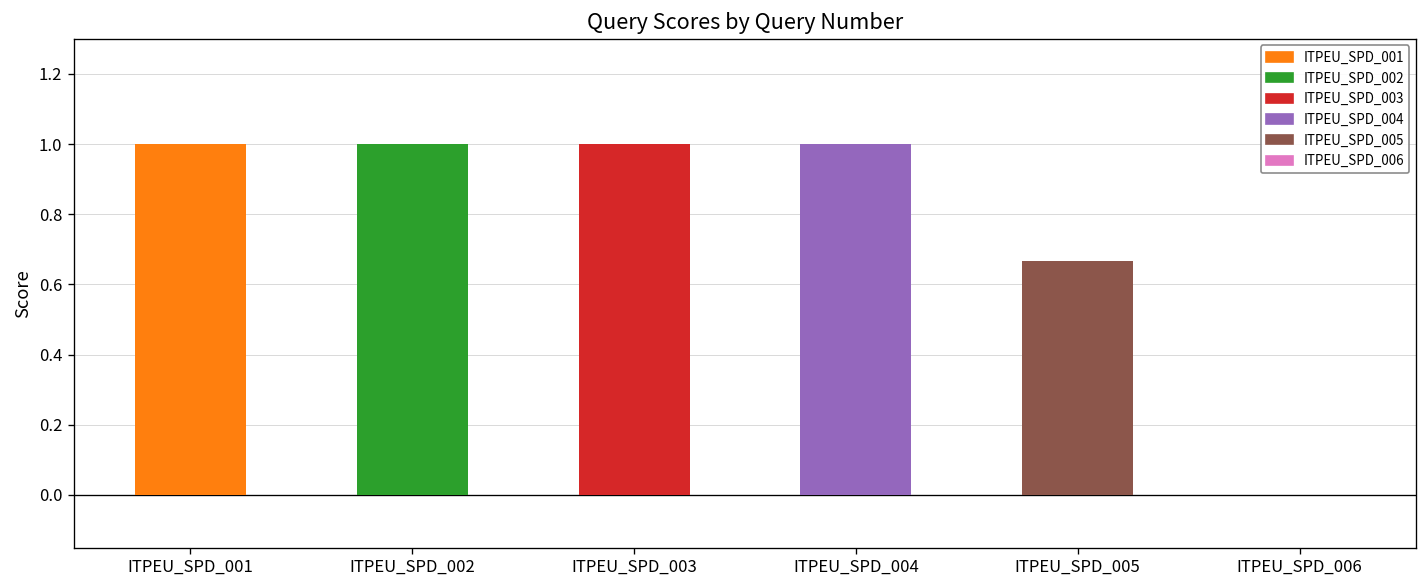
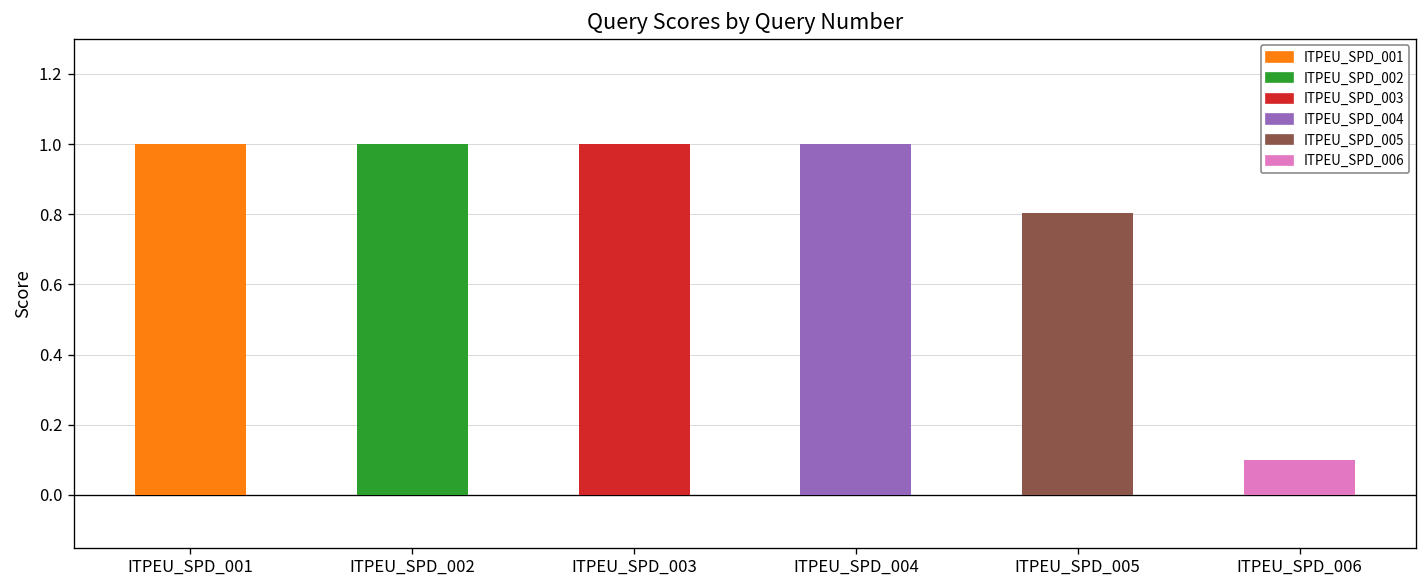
ITPEU_SPD_005: 0.67 -> 0.80
ITPEU_SPD_006: 0.0 -> 0.1
